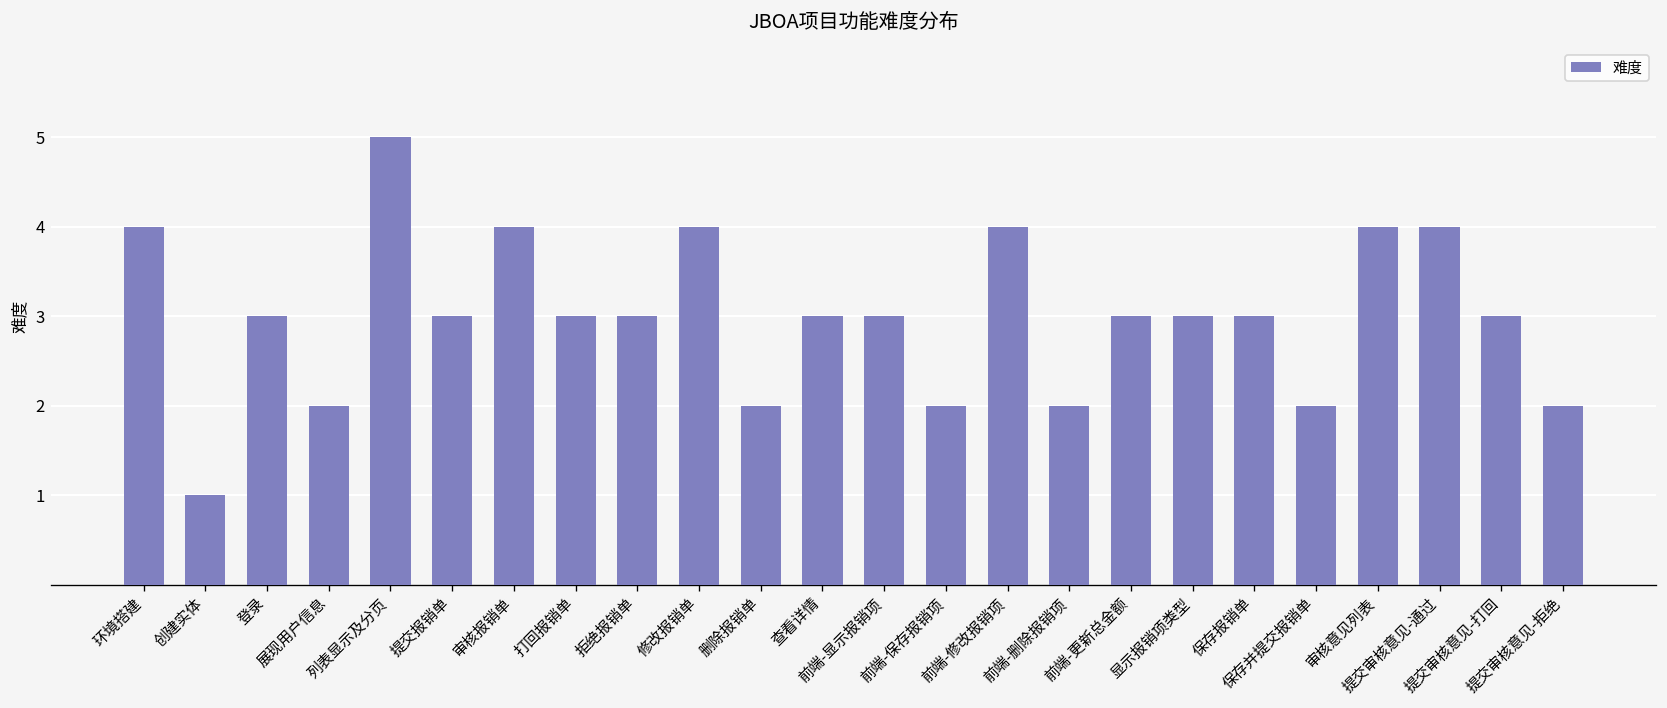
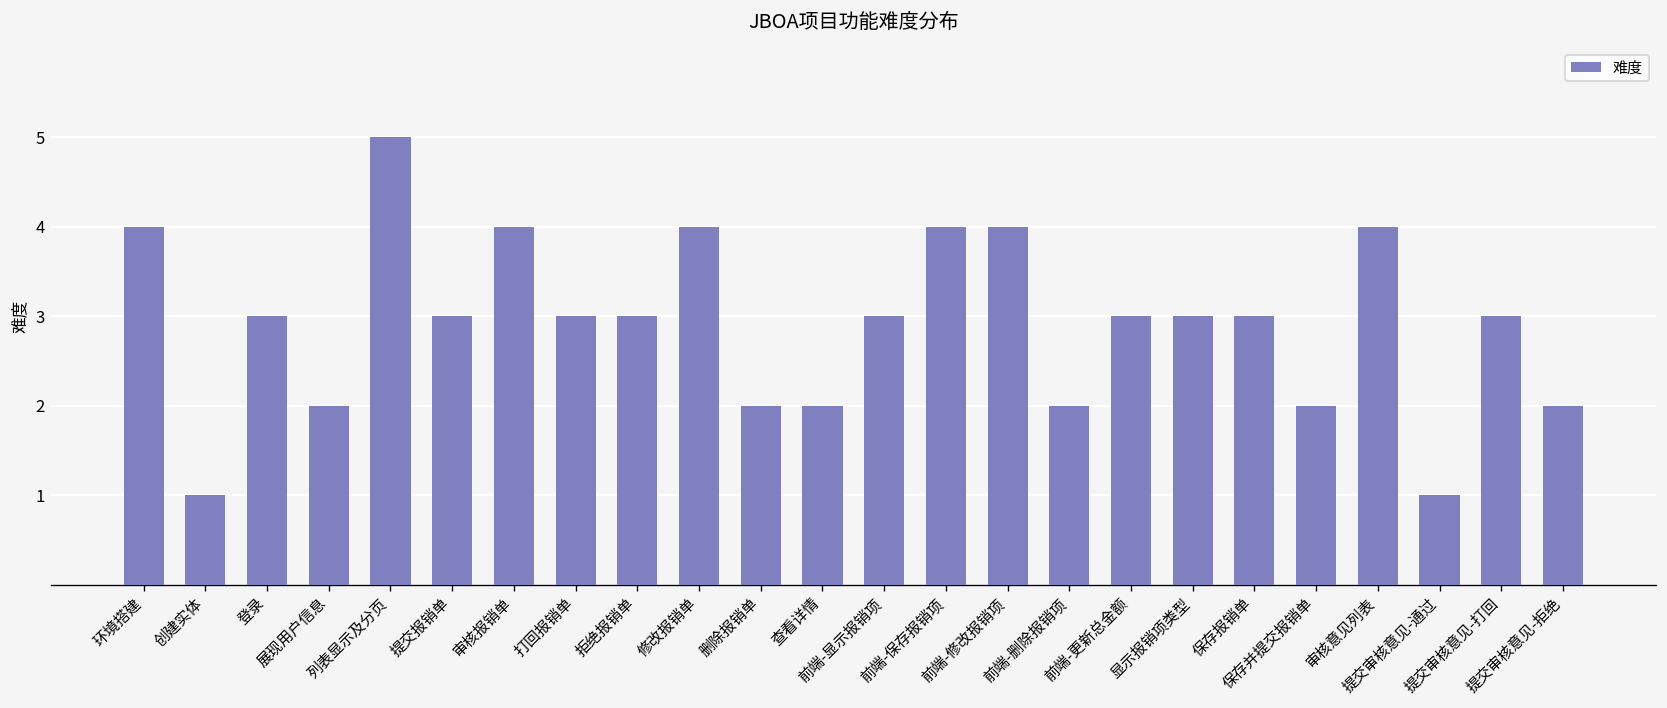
查看详情: 3 -> 2
前端-保存报销项: 2 -> 4
提交审核意见-通过: 4 -> 1
